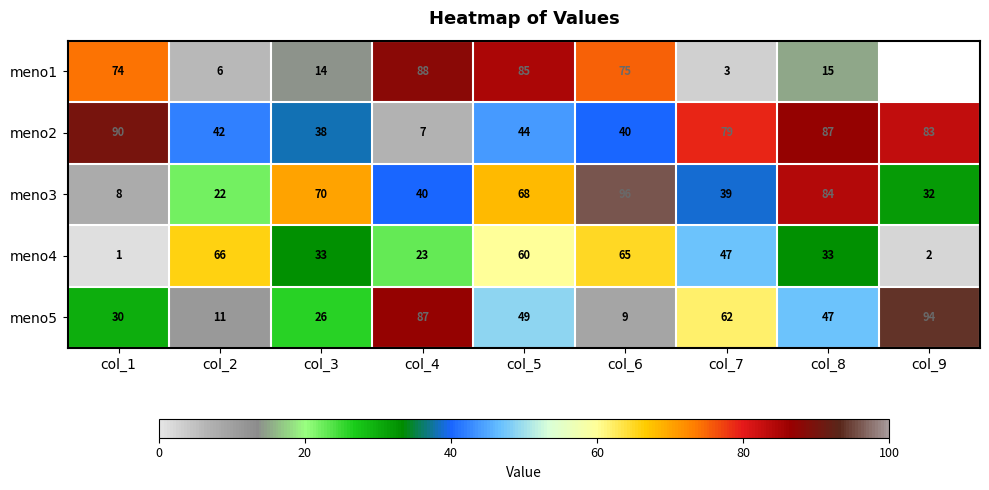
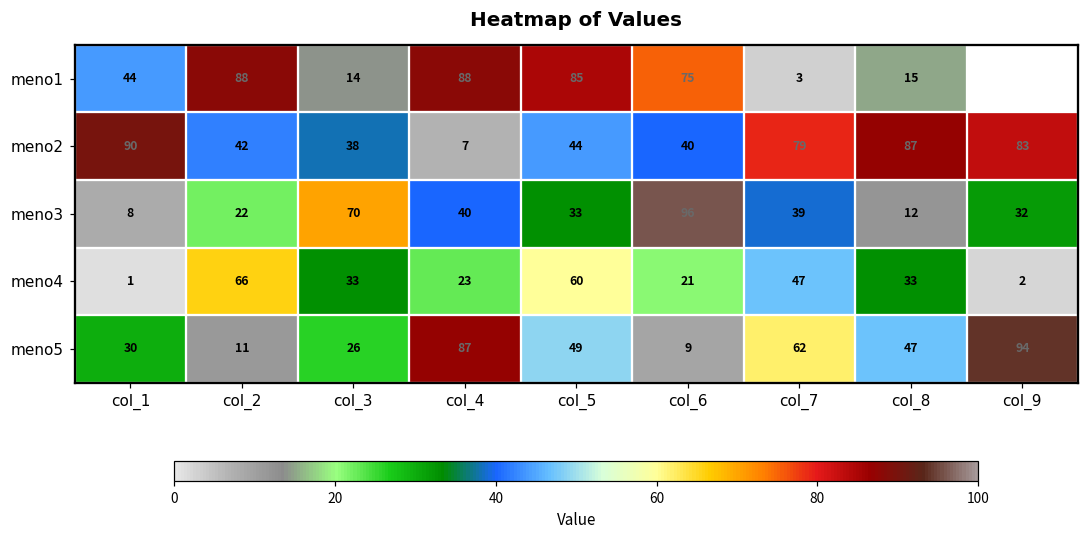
meno1, col_1: 74 -> 44
meno1, col_2: 6 -> 88
meno3, col_5: 68 -> 33
meno3, col_8: 84 -> 12
meno4, col_6: 65 -> 21
